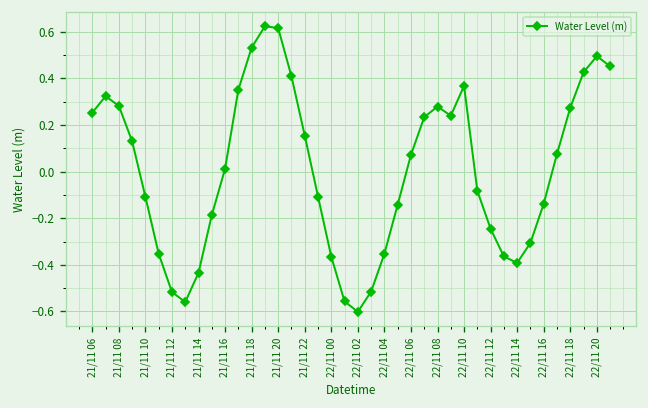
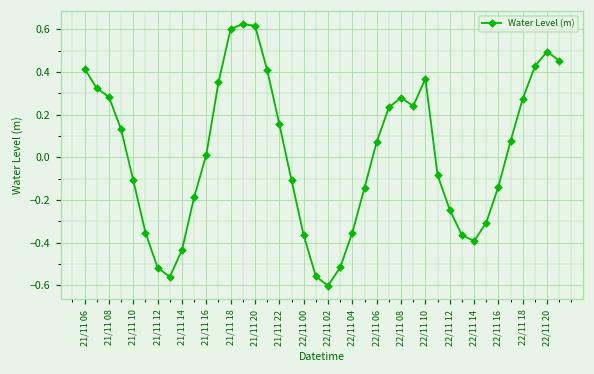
21/11 06: 0.25 -> 0.42
21/11 18: 0.53 -> 0.60
